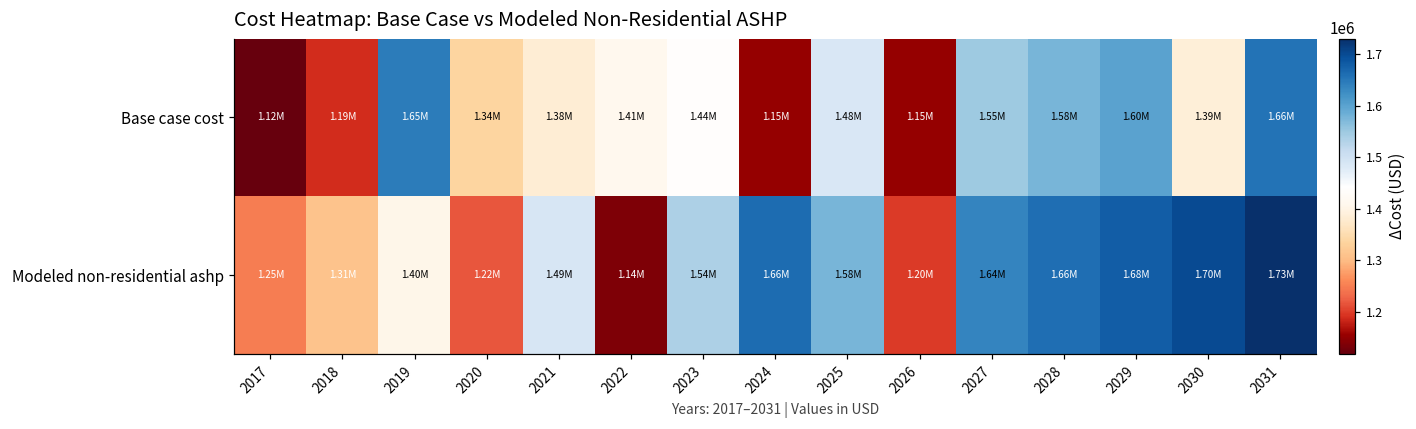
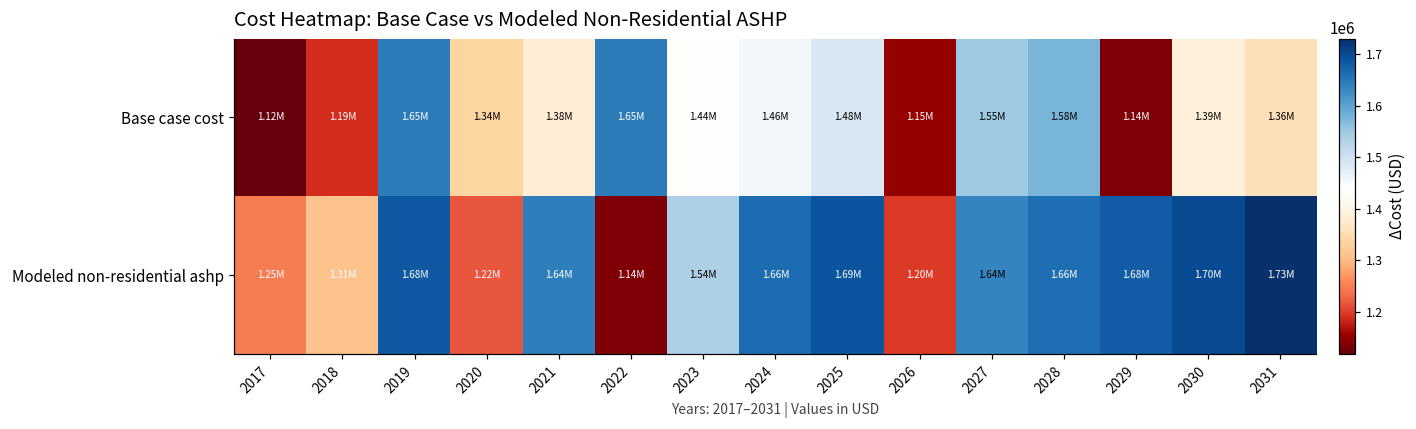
Base case cost, 2022: 1.41M -> 1.65M
Base case cost, 2024: 1.15M -> 1.46M
Base case cost, 2029: 1.60M -> 1.14M
Base case cost, 2031: 1.66M -> 1.36M
Modeled non-residential ashp, 2019: 1.40M -> 1.68M
Modeled non-residential ashp, 2021: 1.49M -> 1.64M
Modeled non-residential ashp, 2025: 1.58M -> 1.69M
